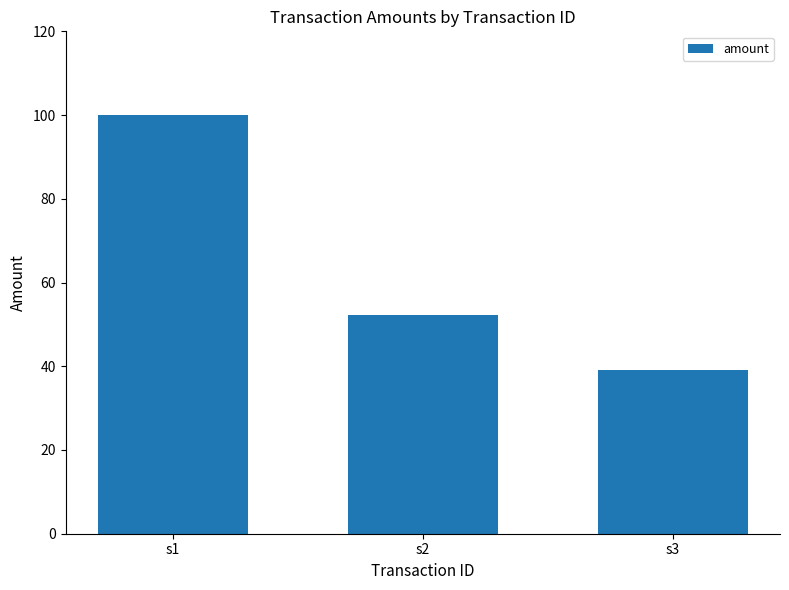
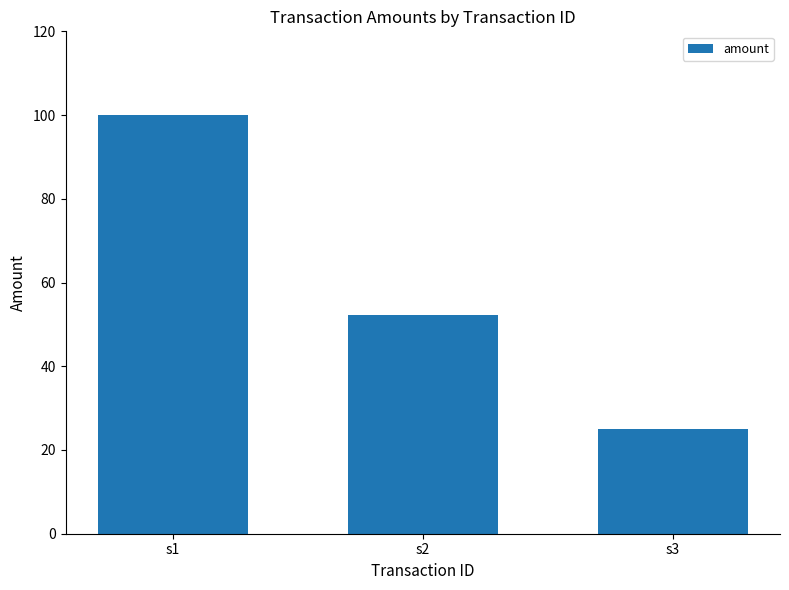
s3: 39 -> 25
